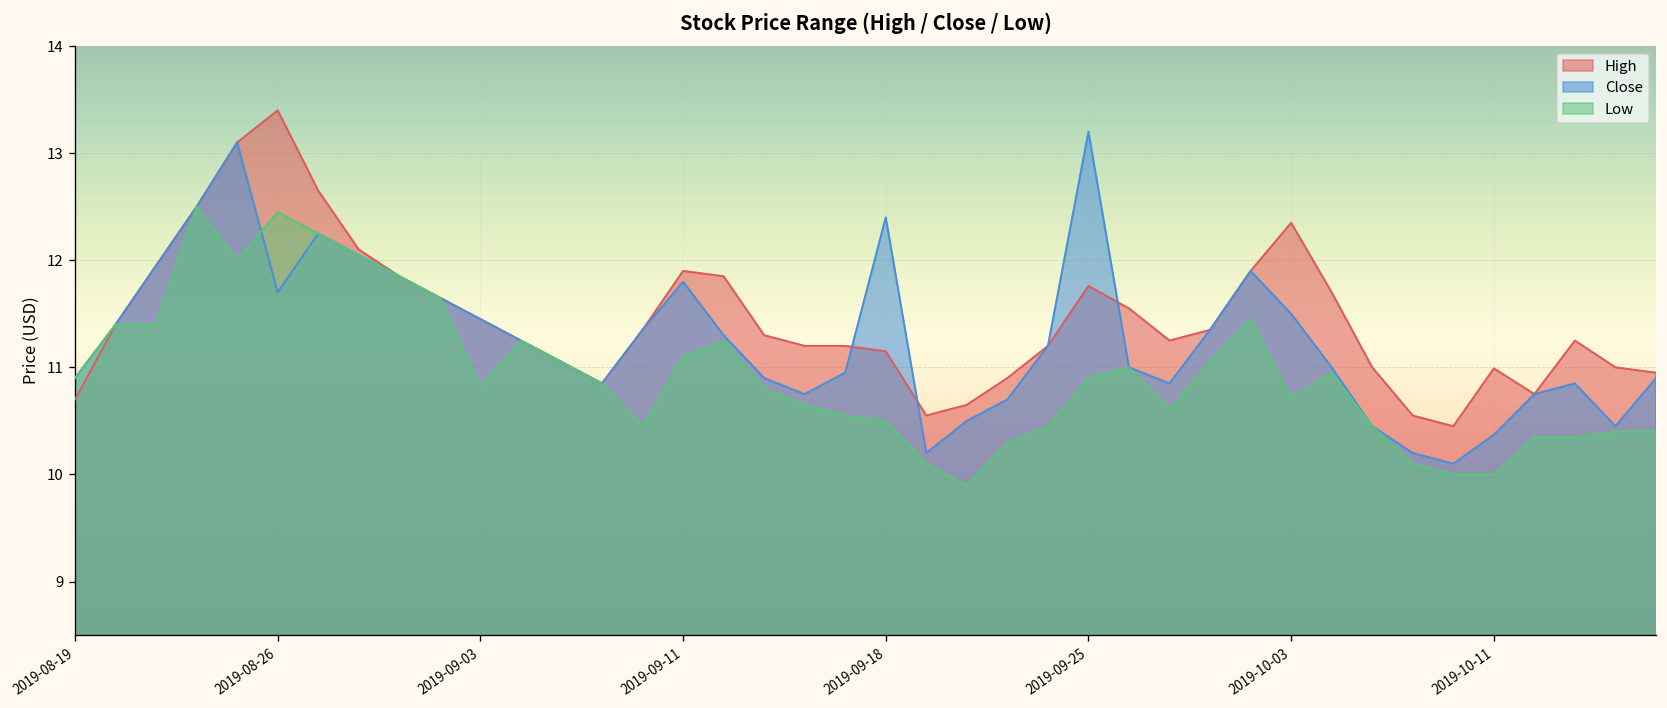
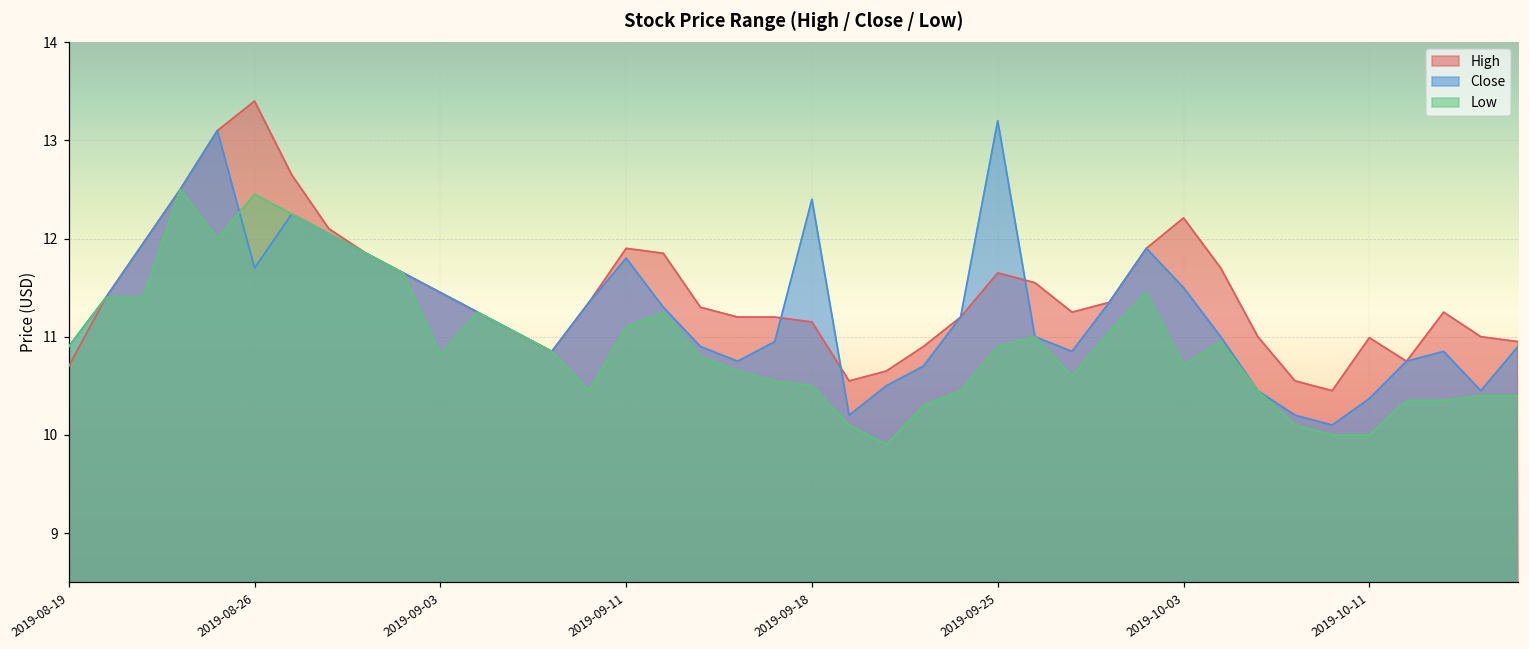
High, 2019-09-25: 11.8 -> 11.7
High, 2019-10-03: 12.4 -> 12.2
